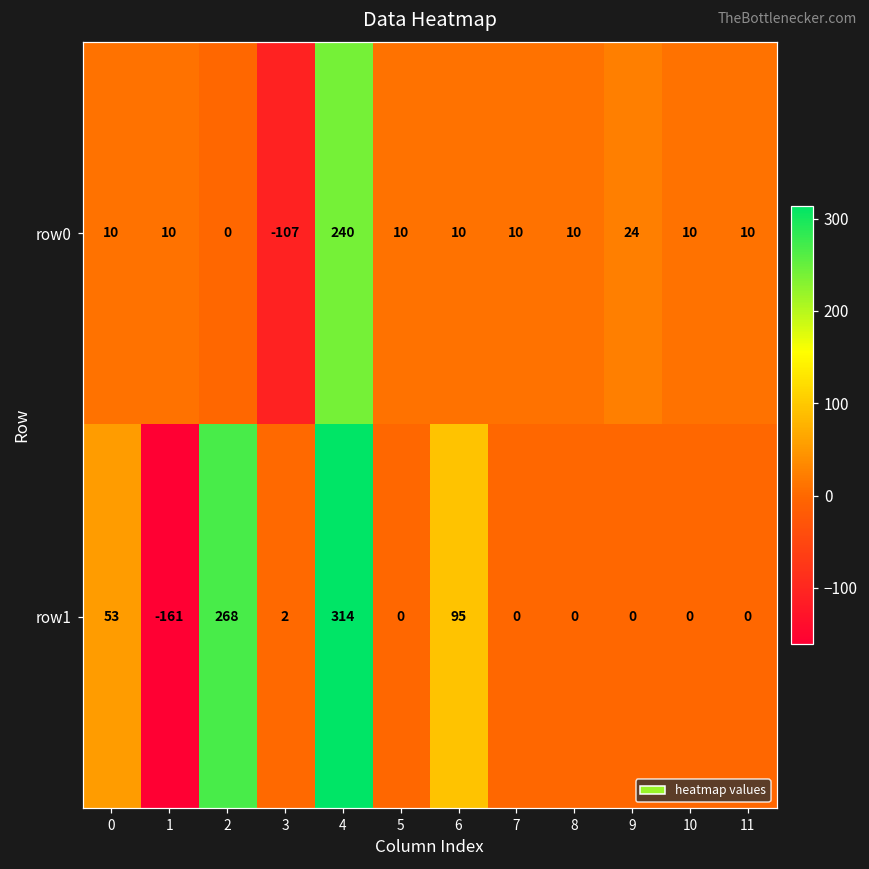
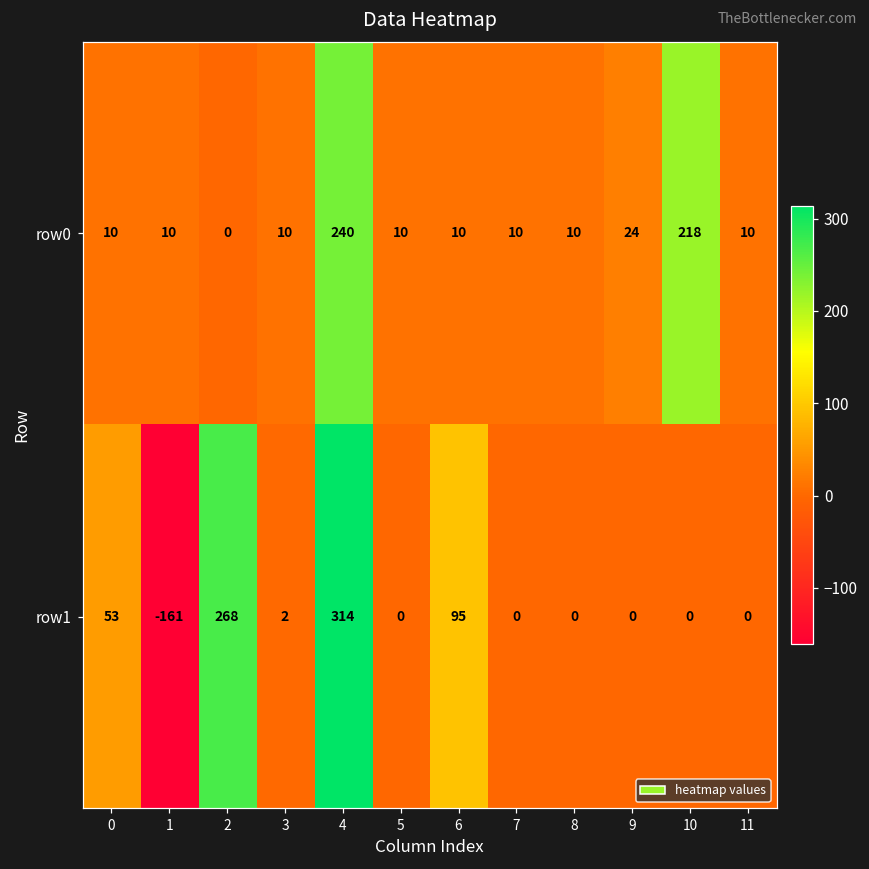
row0, 3: -107 -> 10
row0, 10: 10 -> 218
